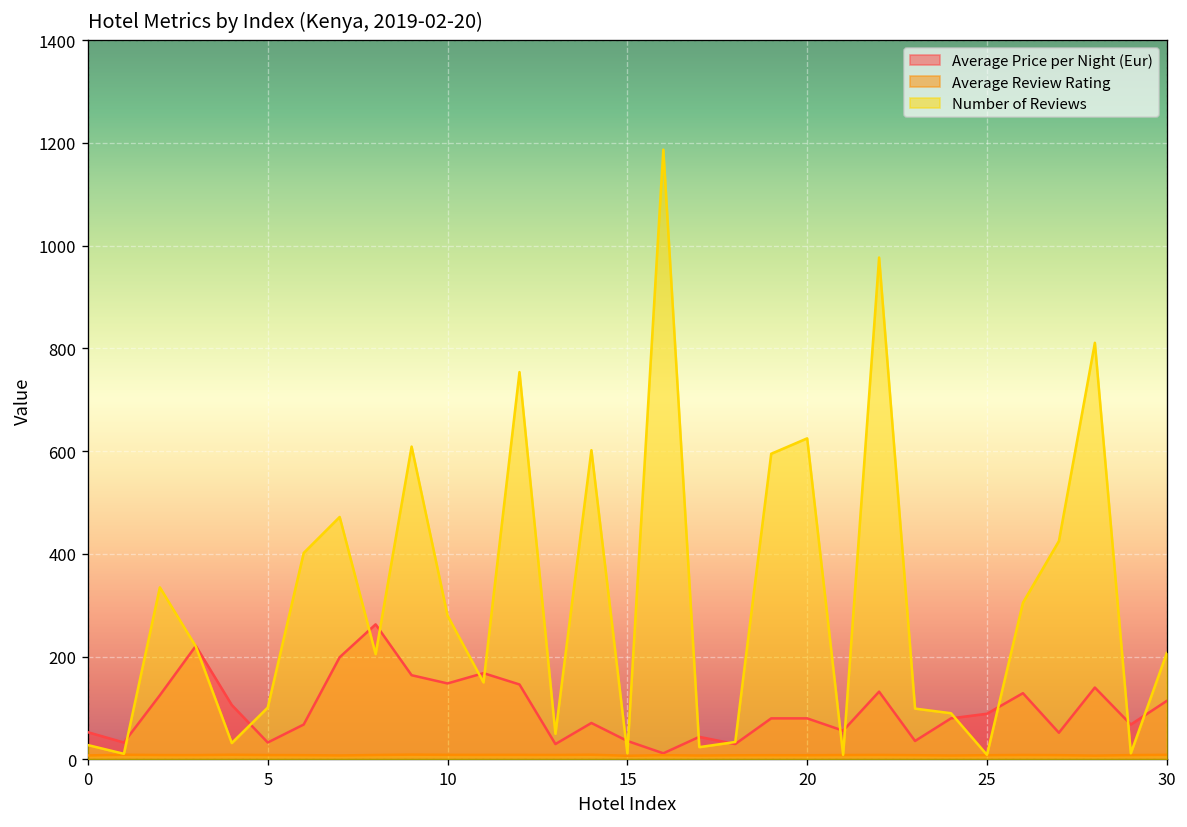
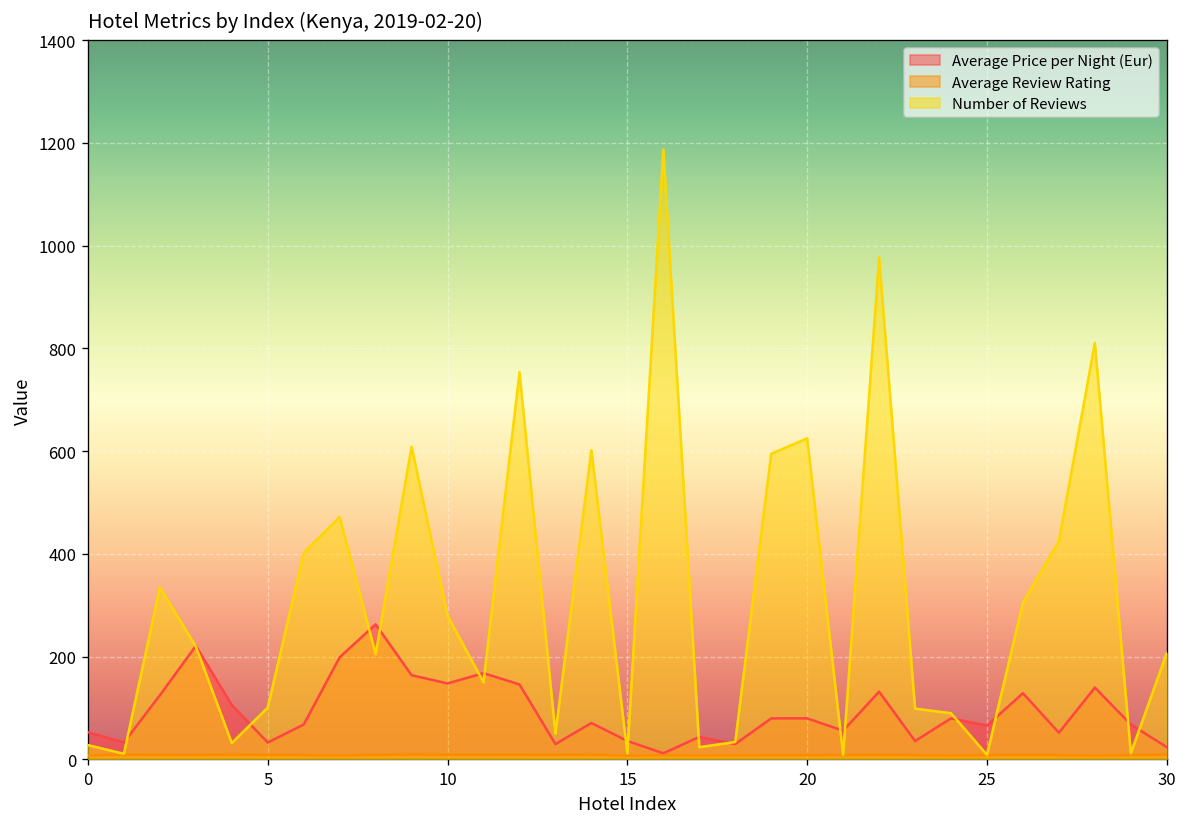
Average Price per Night (Eur), 25: 90 -> 70
Average Price per Night (Eur), 30: 110 -> 20
